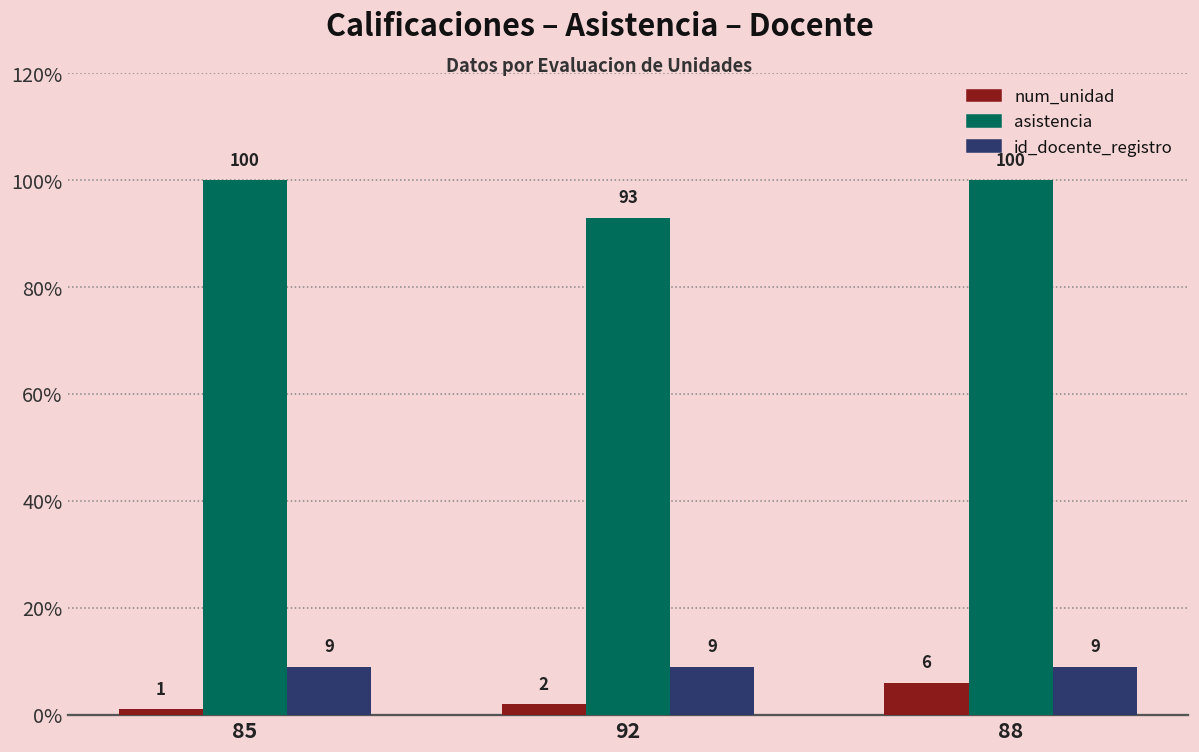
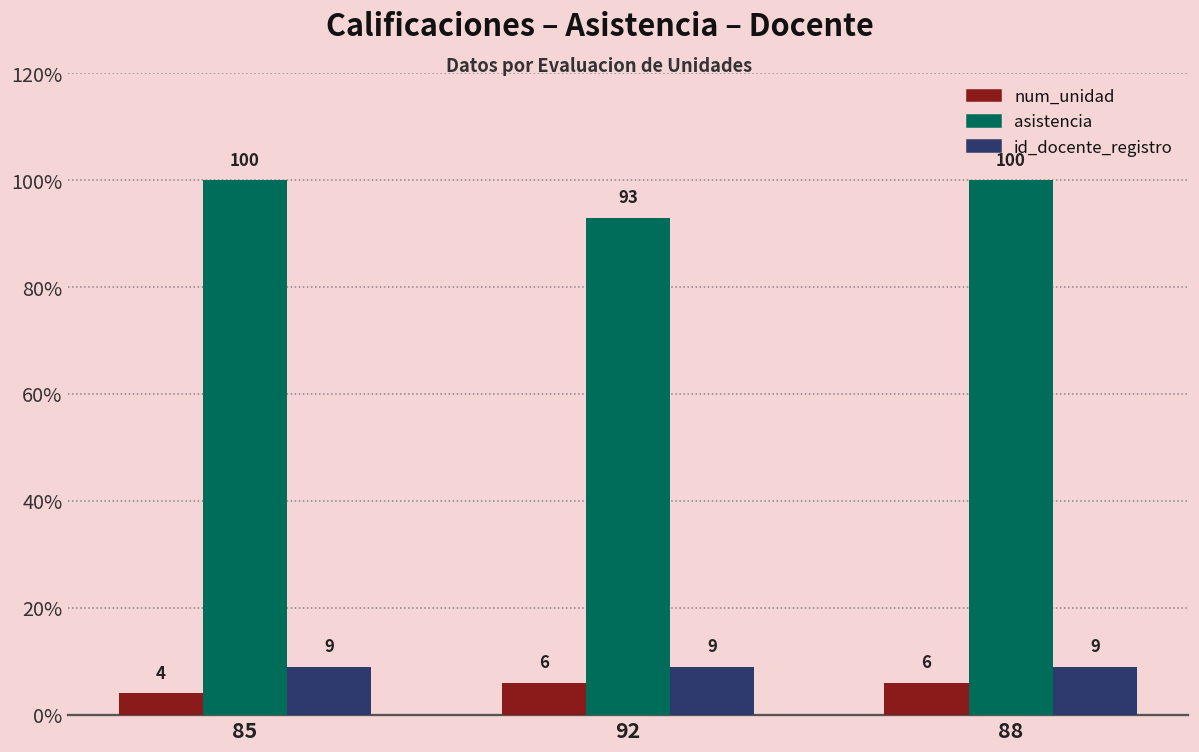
num_unidad, 85: 1 -> 4
num_unidad, 92: 2 -> 6
